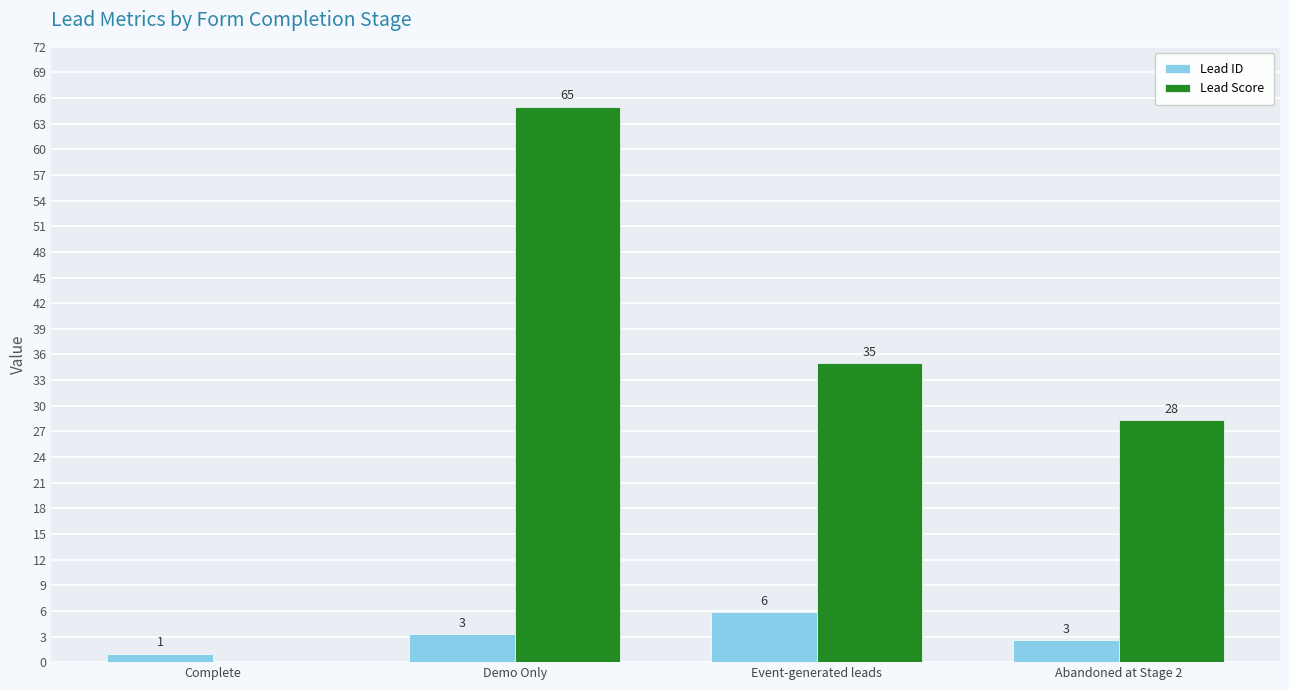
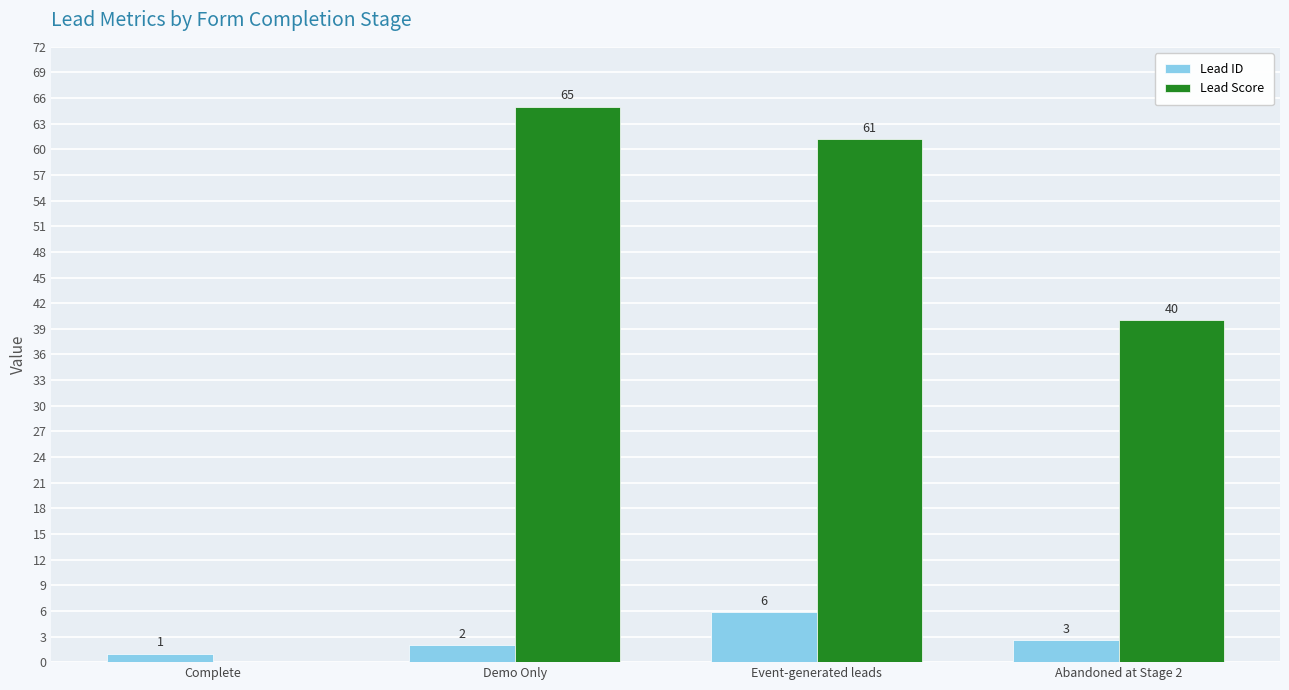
Lead ID, Demo Only: 3 -> 2
Lead Score, Event-generated leads: 35 -> 61
Lead Score, Abandoned at Stage 2: 28 -> 40
